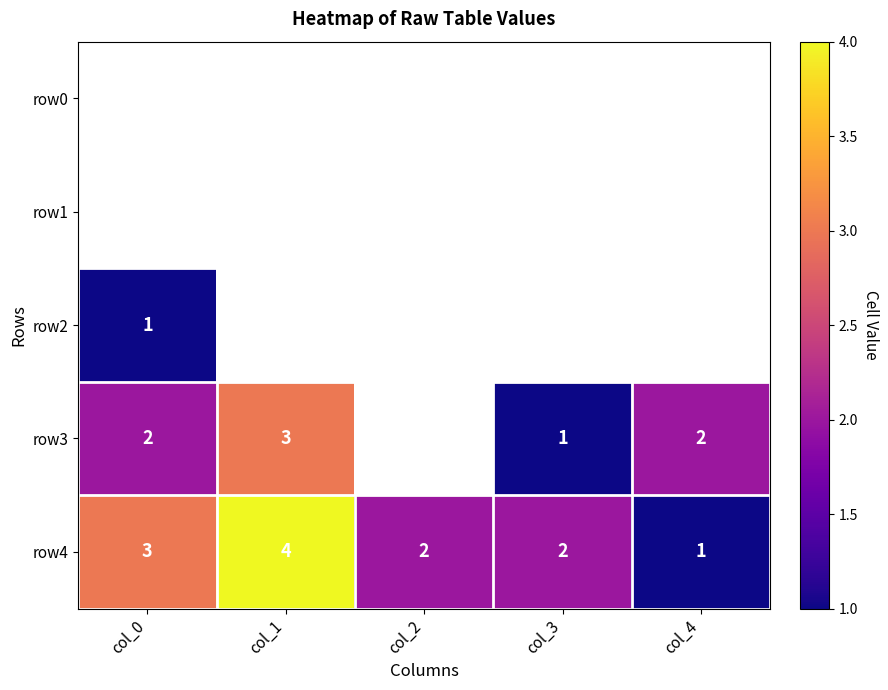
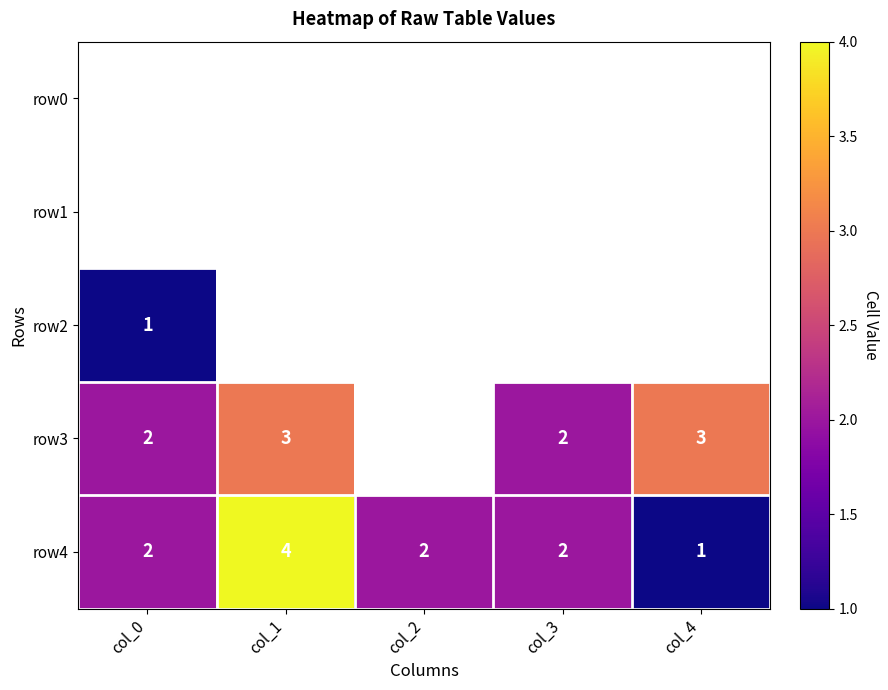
row3, col_3: 1 -> 2
row3, col_4: 2 -> 3
row4, col_0: 3 -> 2
